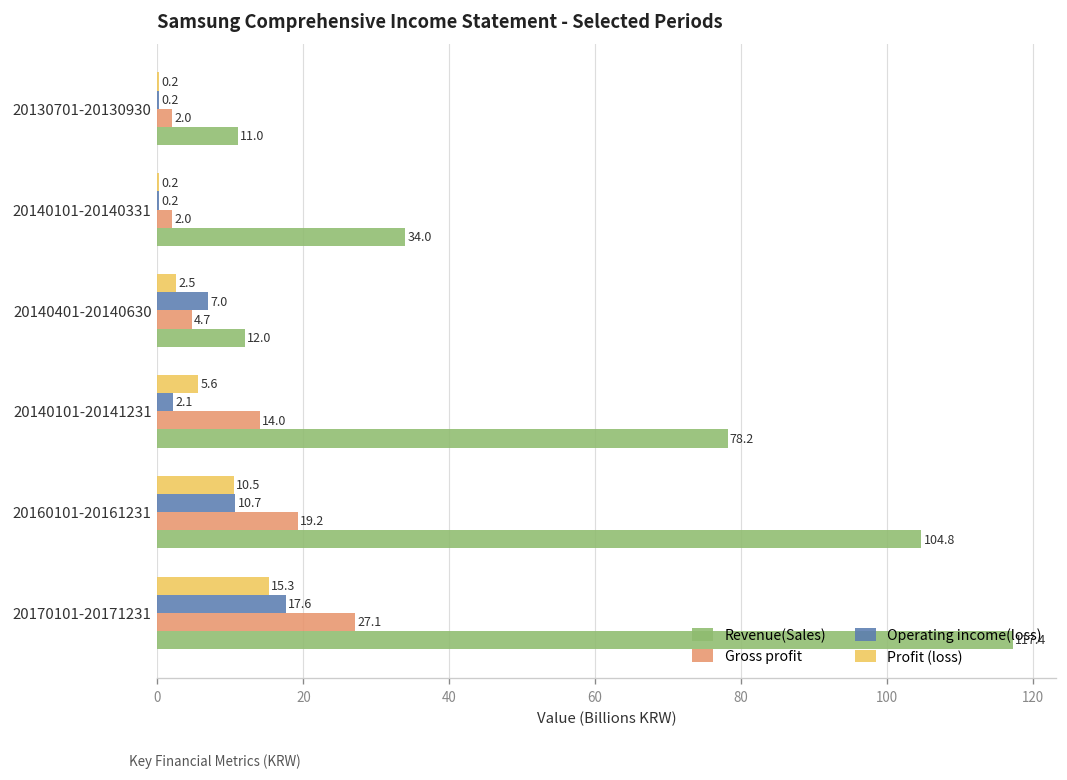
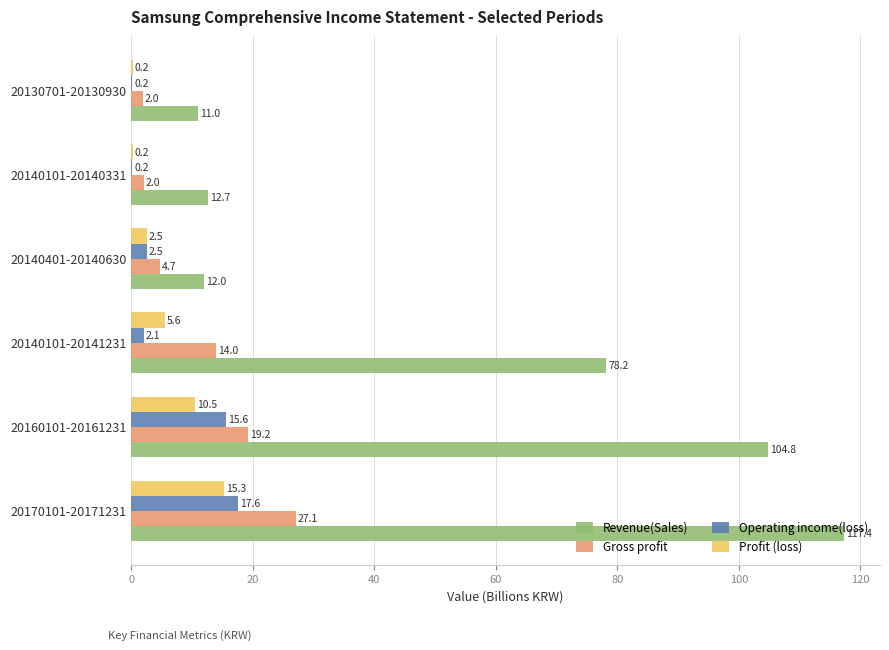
Revenue(Sales), 20140101-20140331: 34.0 -> 12.7
Operating income(loss), 20140401-20140630: 7.0 -> 2.5
Operating income(loss), 20160101-20161231: 10.7 -> 15.6
